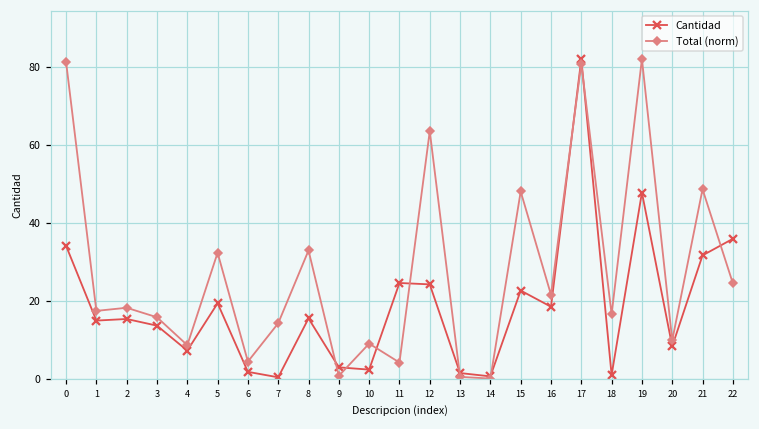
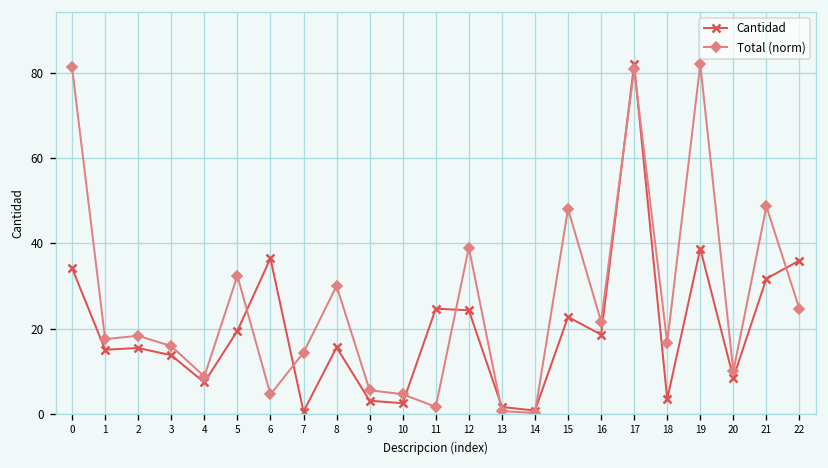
Cantidad, 6: 2 -> 37
Total (norm), 8: 33 -> 30
Total (norm), 9: 1 -> 6
Total (norm), 10: 9 -> 5
Total (norm), 11: 4 -> 2
Total (norm), 12: 64 -> 39
Cantidad, 18: 1 -> 3
Cantidad, 19: 48 -> 39
